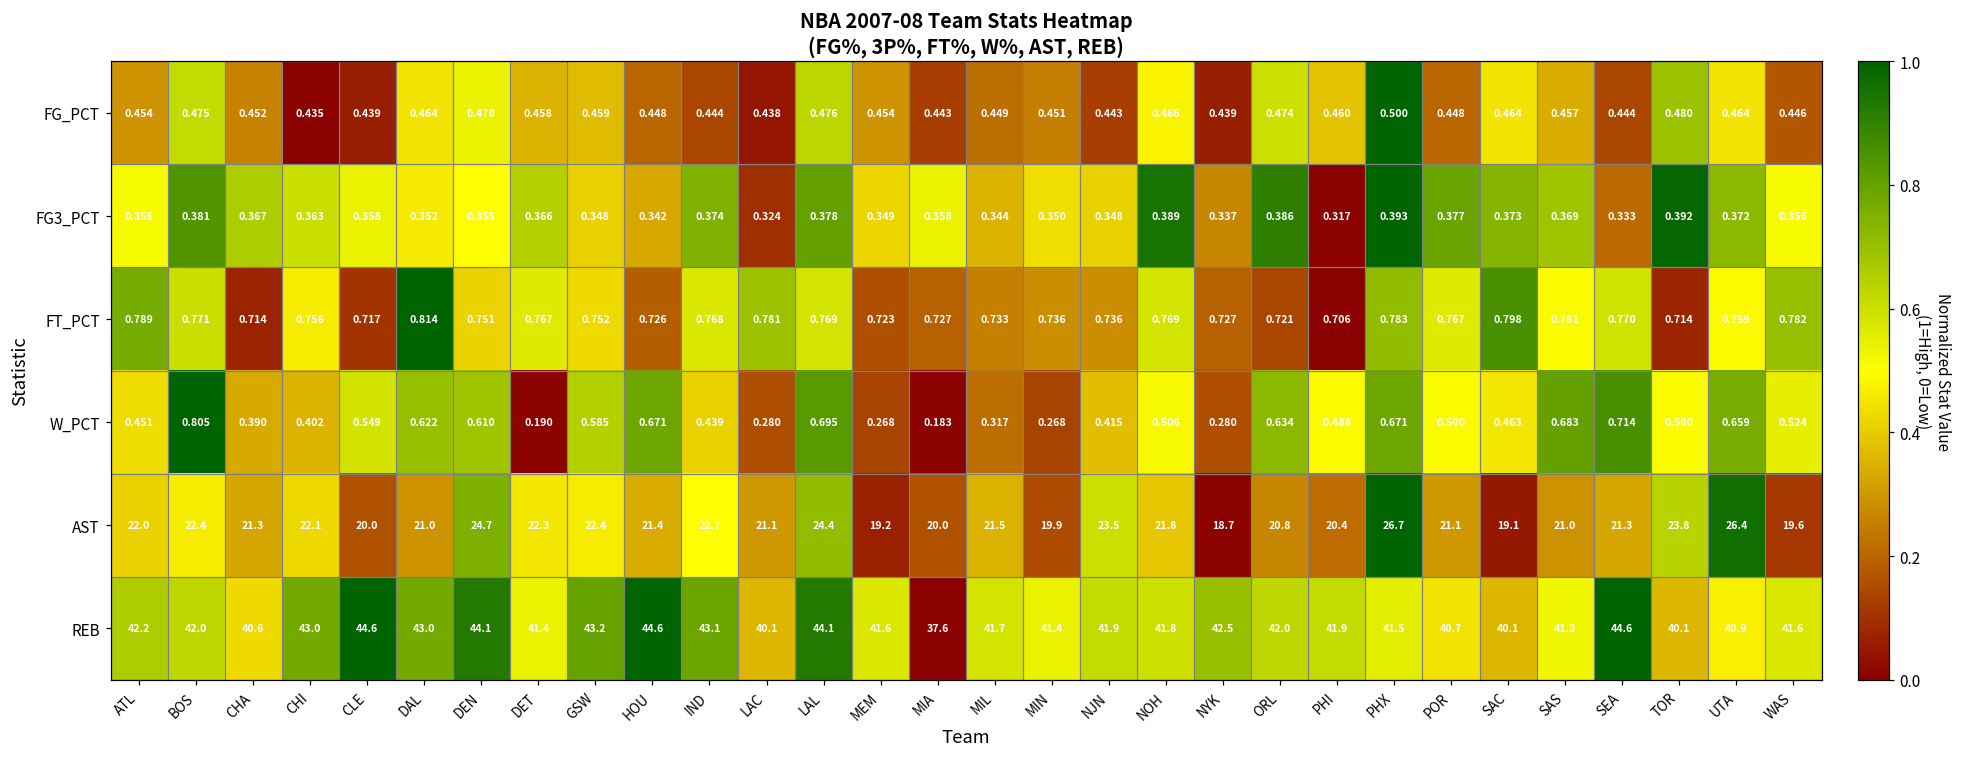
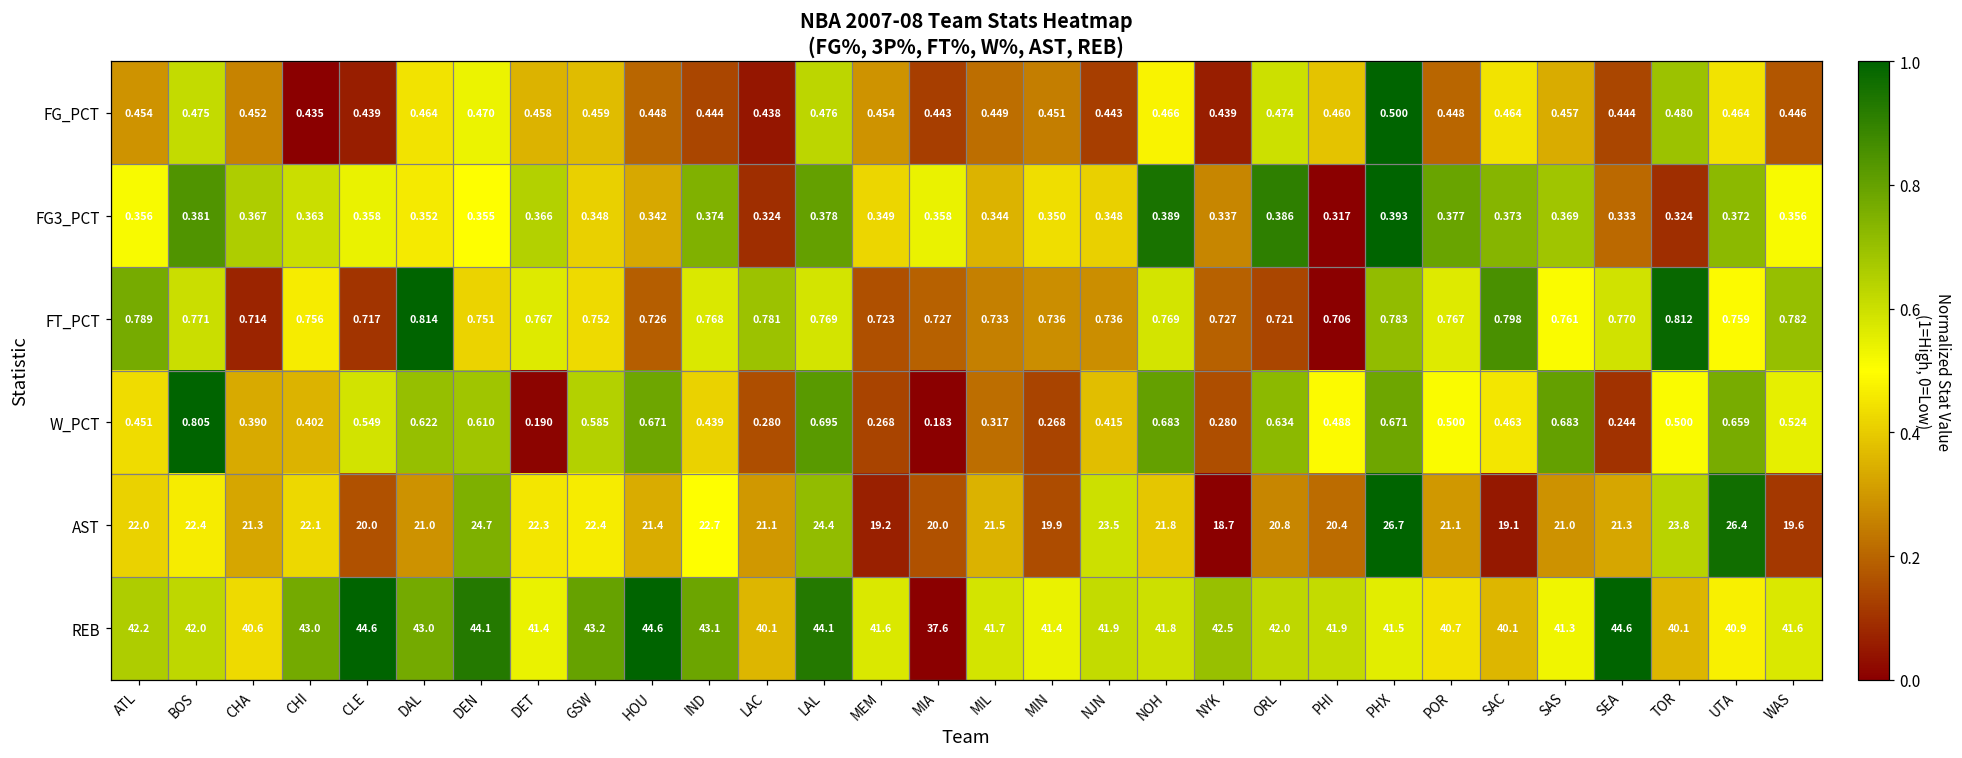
FG3_PCT, TOR: 0.392 -> 0.324
FT_PCT, TOR: 0.714 -> 0.812
W_PCT, NOH: 0.506 -> 0.683
W_PCT, SEA: 0.714 -> 0.244
